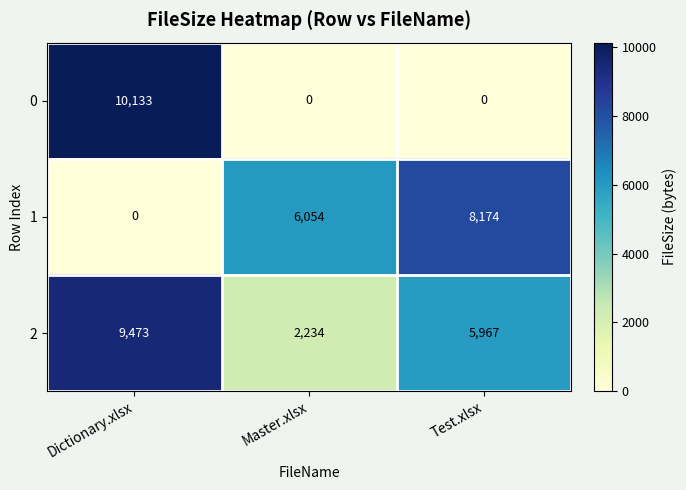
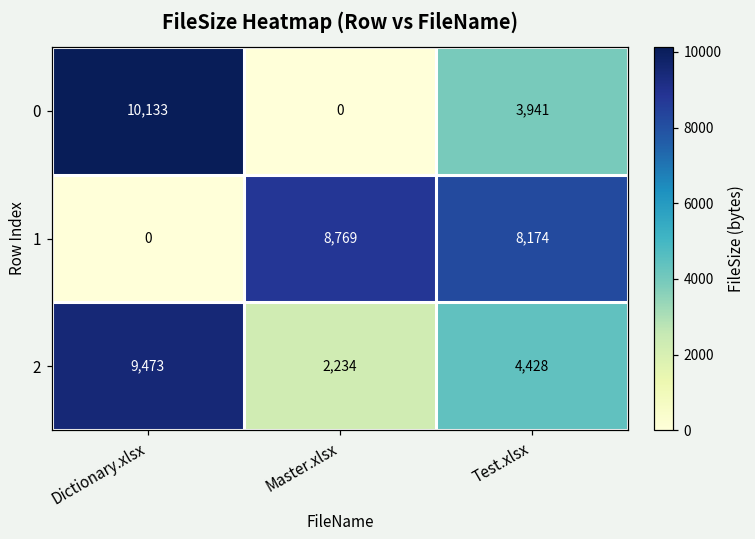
0, Test.xlsx: 0 -> 3,941
1, Master.xlsx: 6,054 -> 8,769
2, Test.xlsx: 5,967 -> 4,428
